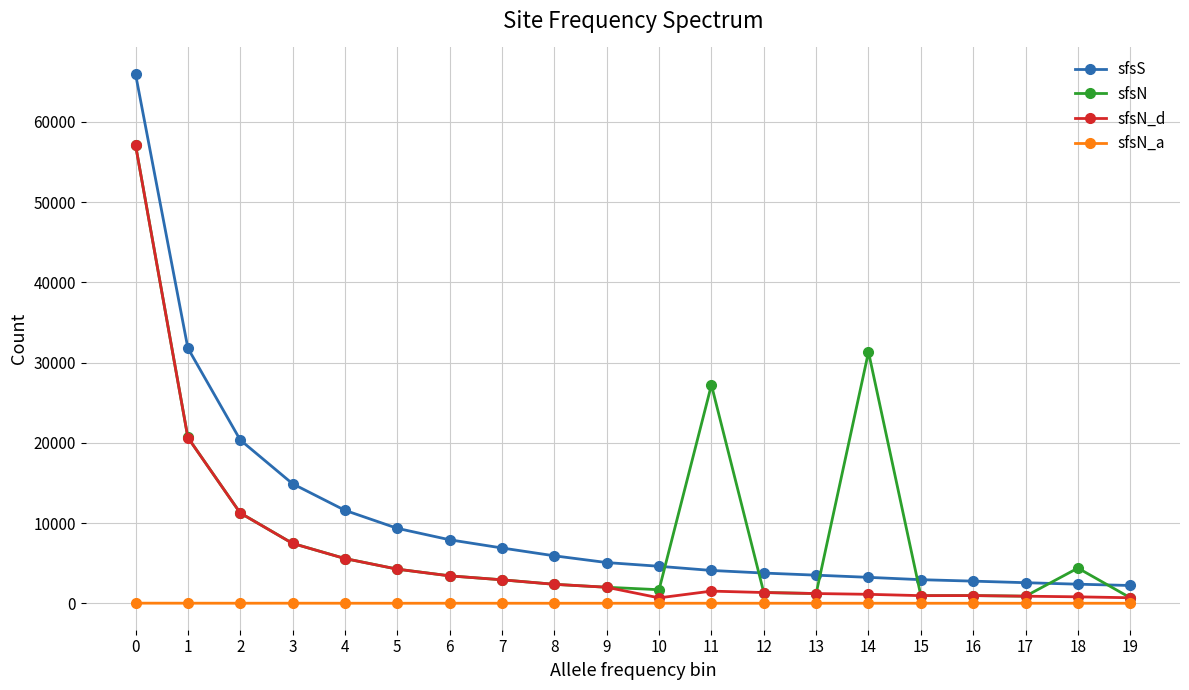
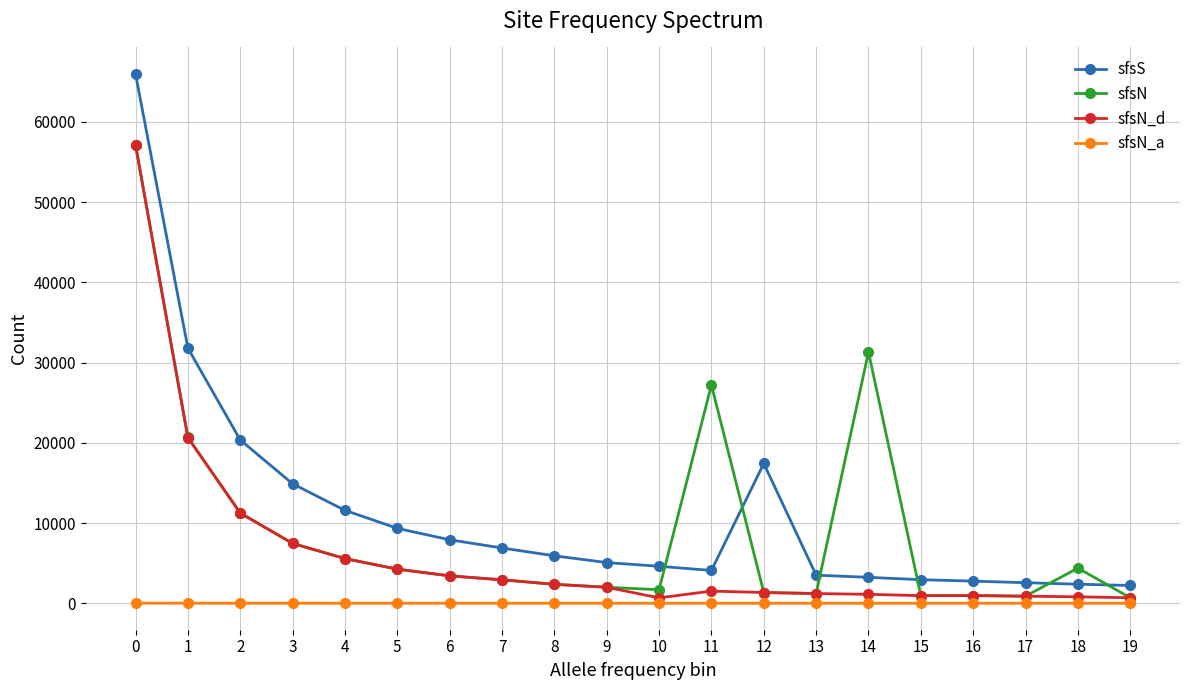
sfsS, 12: 4000 -> 17000
